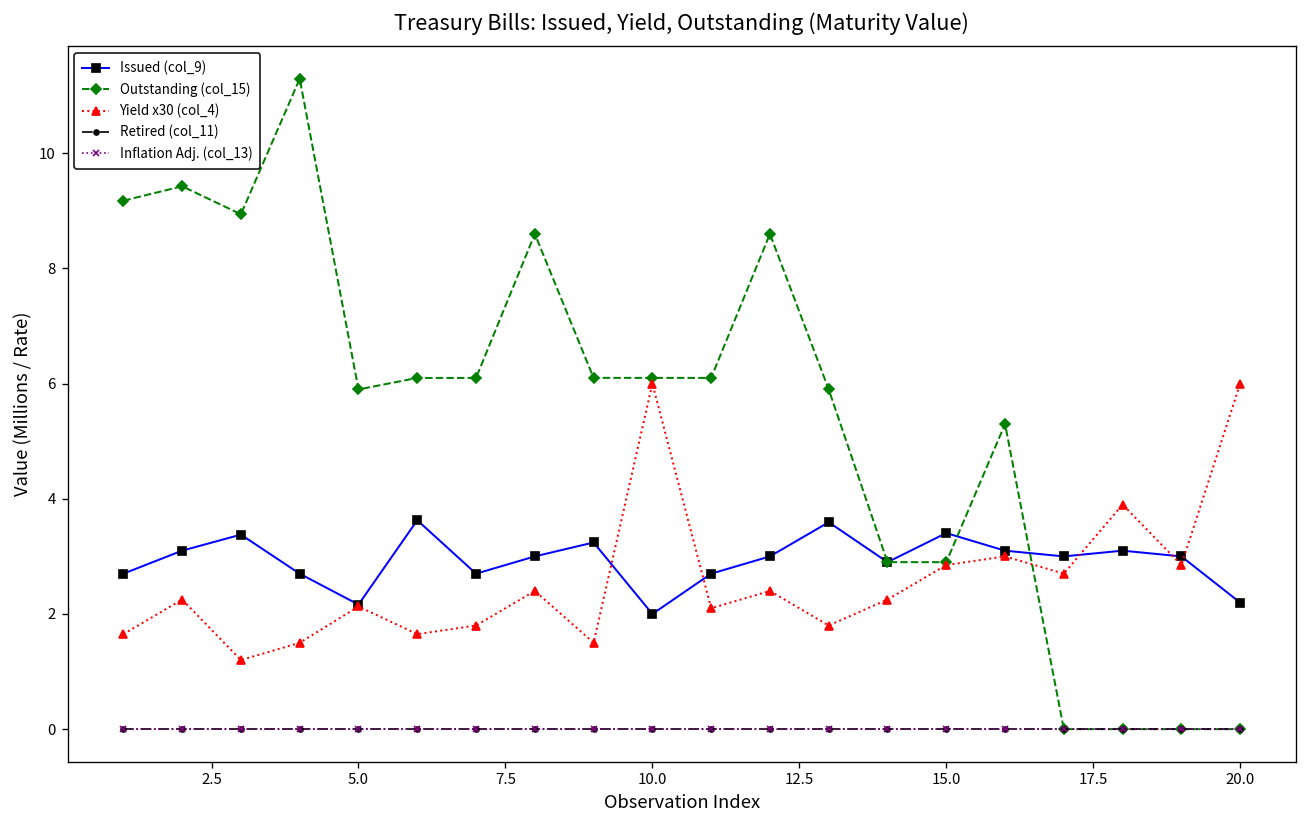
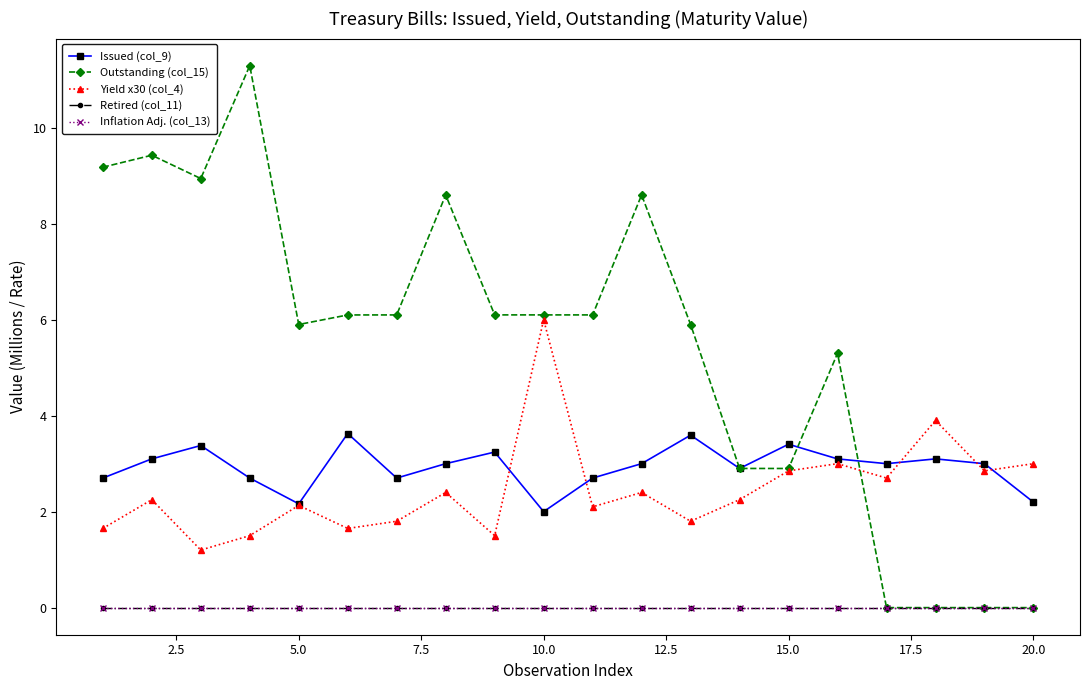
Yield x30 (col_4), 20.0: 6.0 -> 3.0
